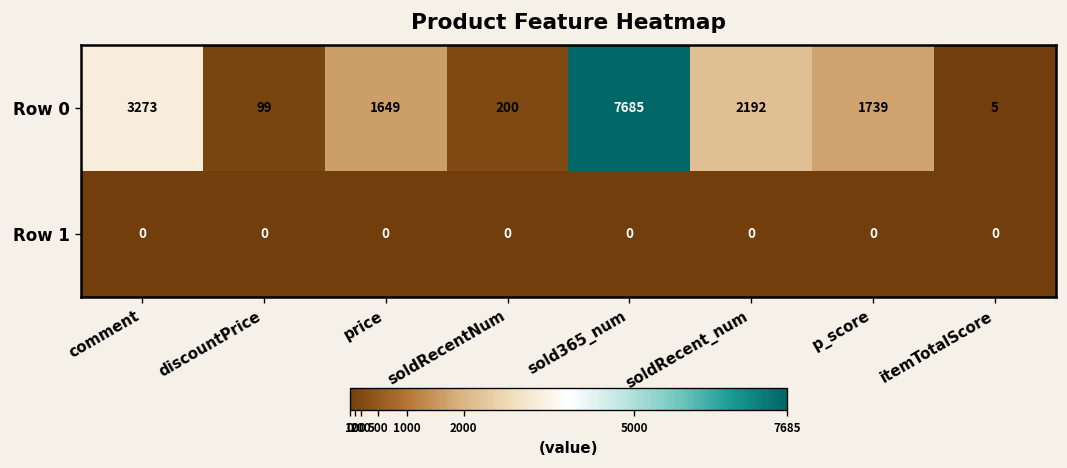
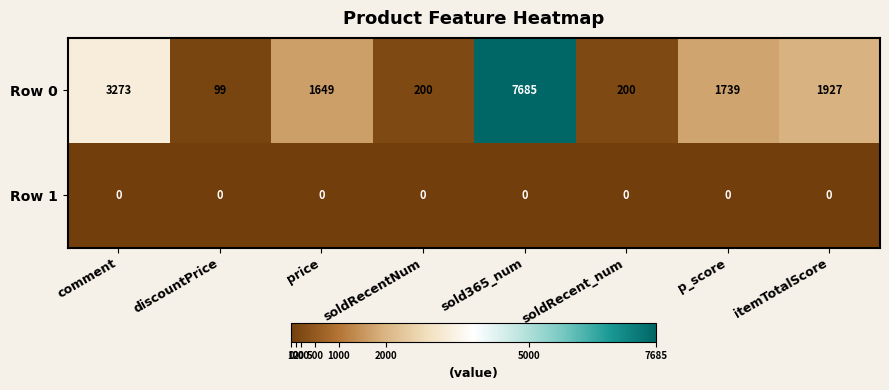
Row 0, soldRecent_num: 2192 -> 200
Row 0, itemTotalScore: 5 -> 1927
